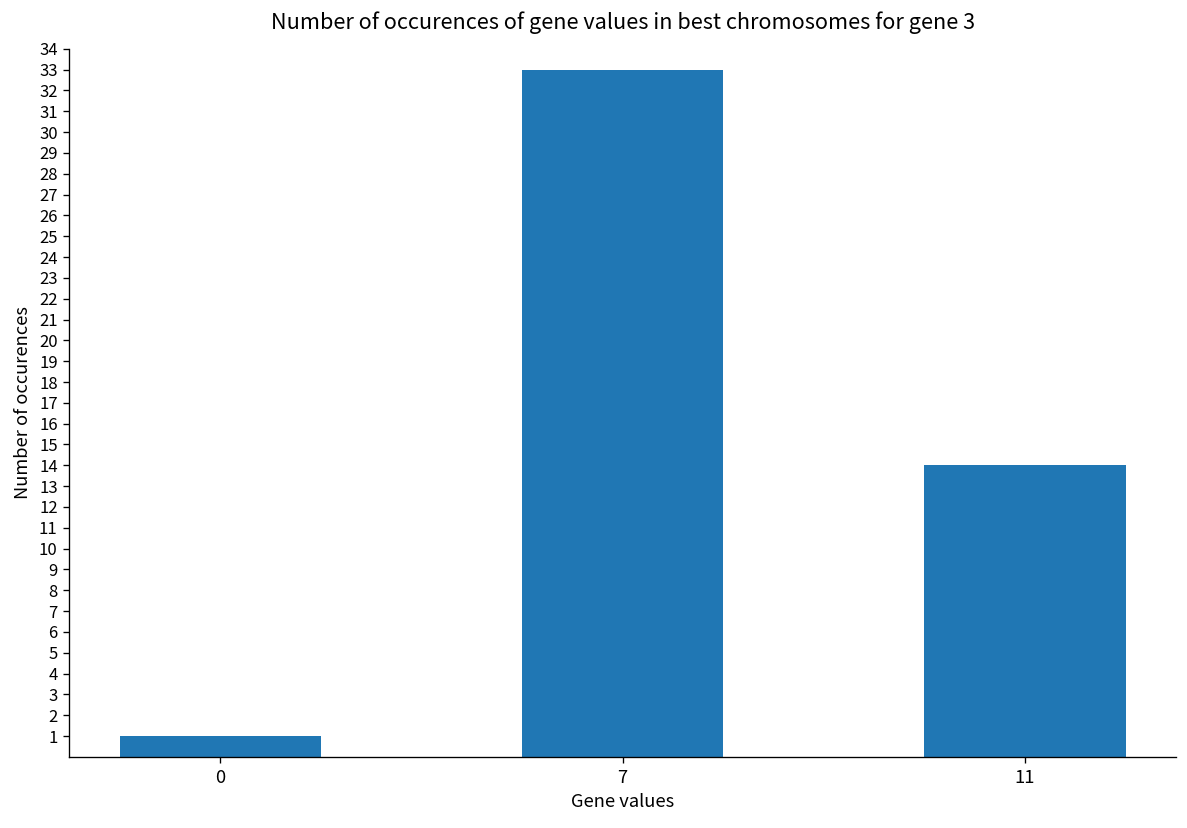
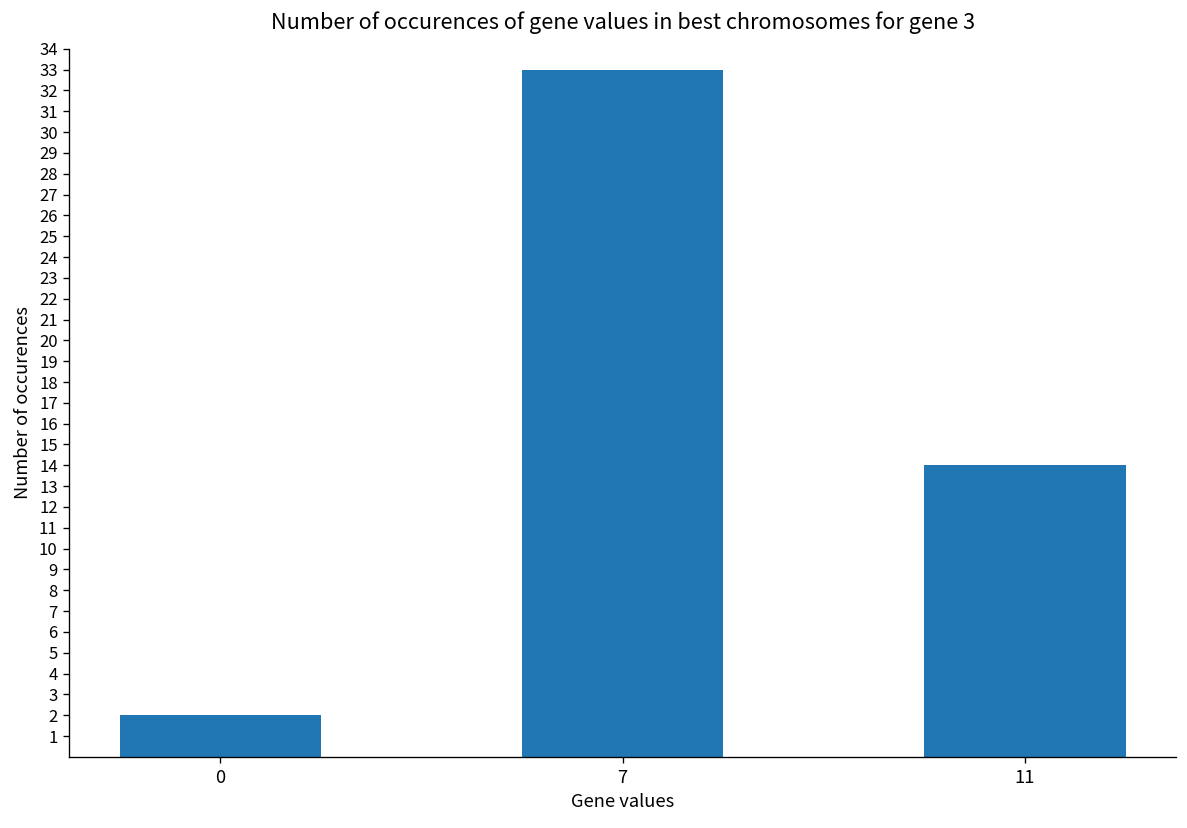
0: 1 -> 2
